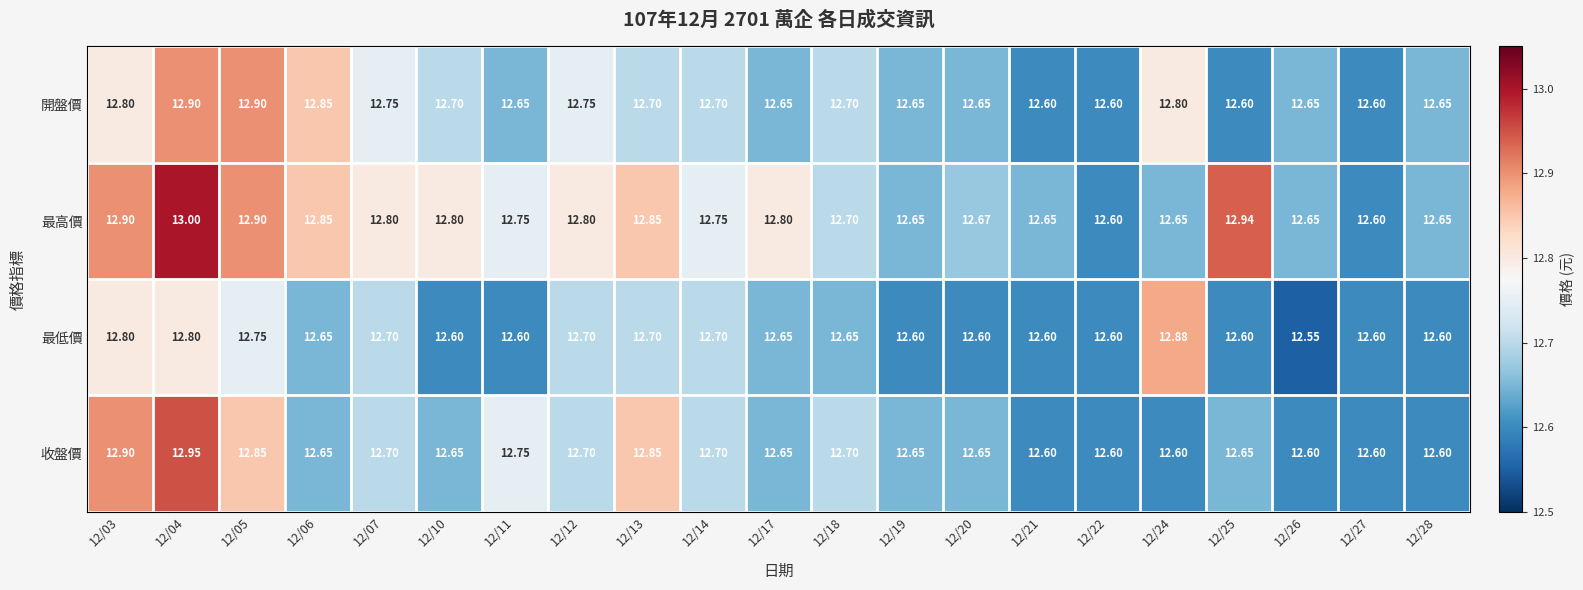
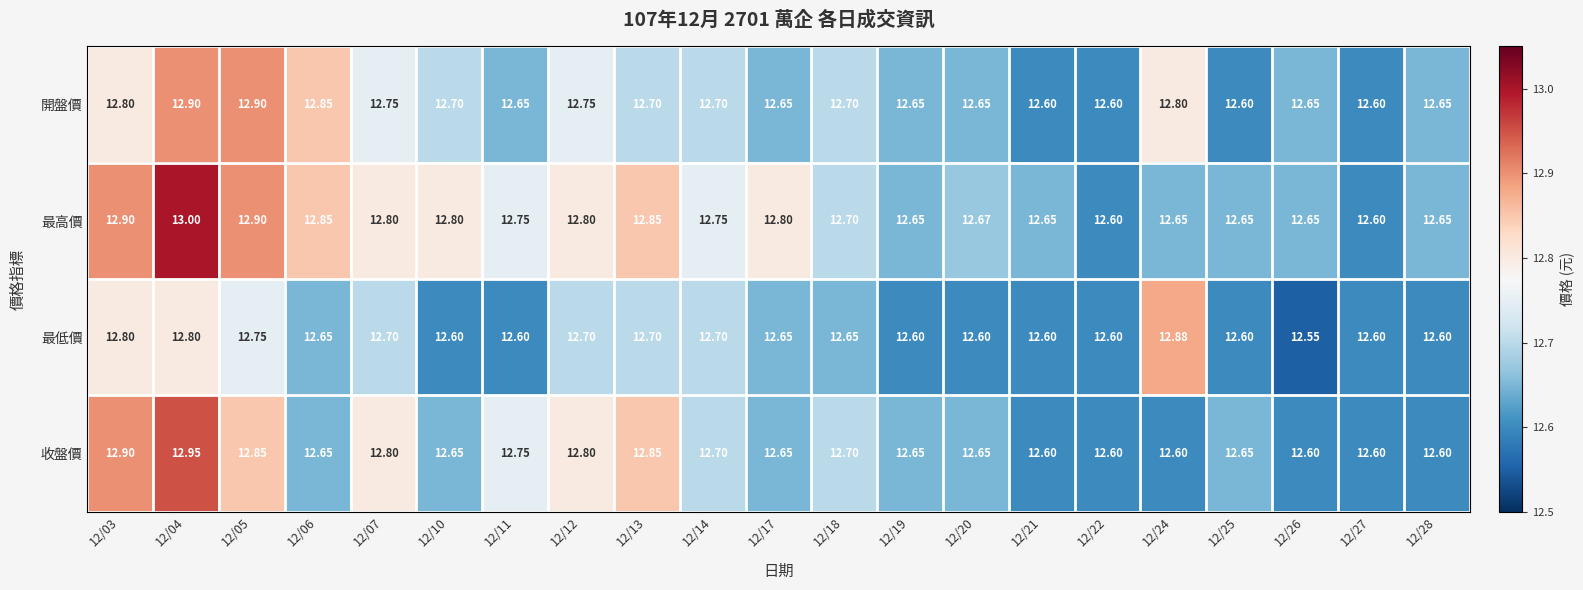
最高價, 12/25: 12.94 -> 12.65
收盤價, 12/07: 12.70 -> 12.80
收盤價, 12/12: 12.70 -> 12.80
